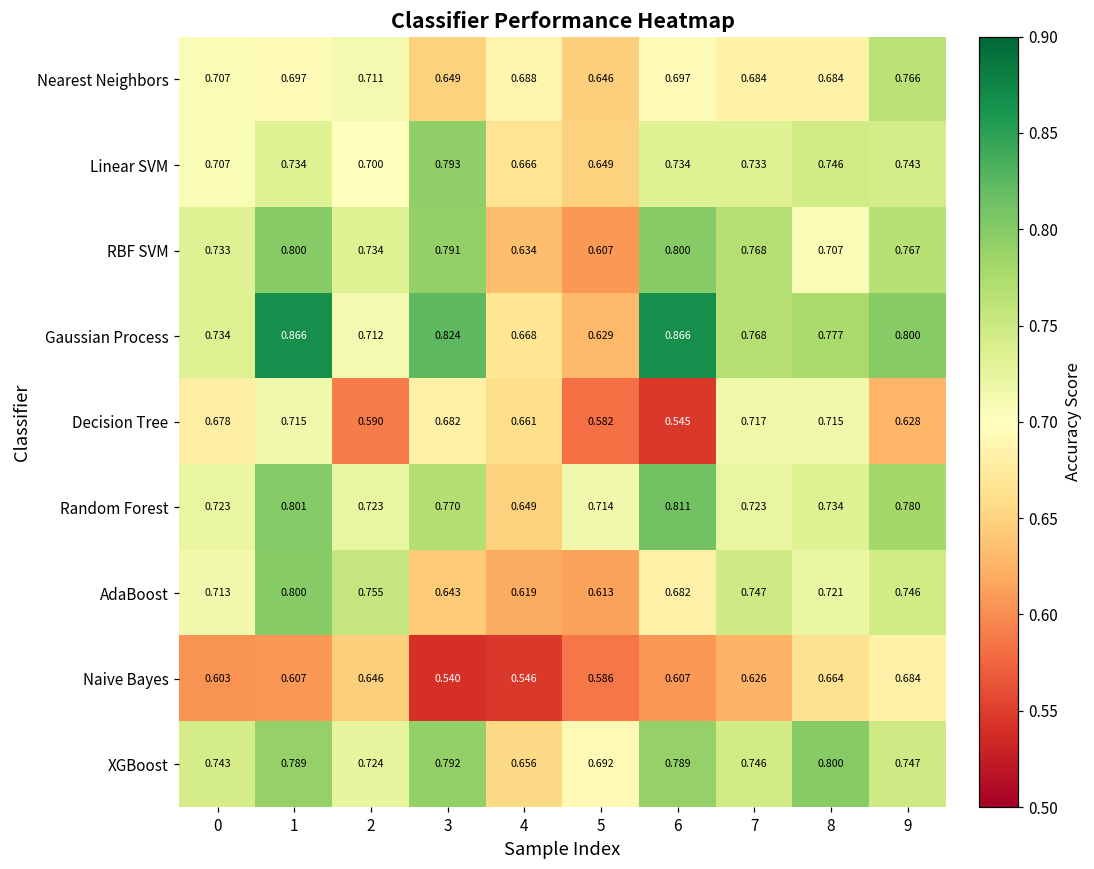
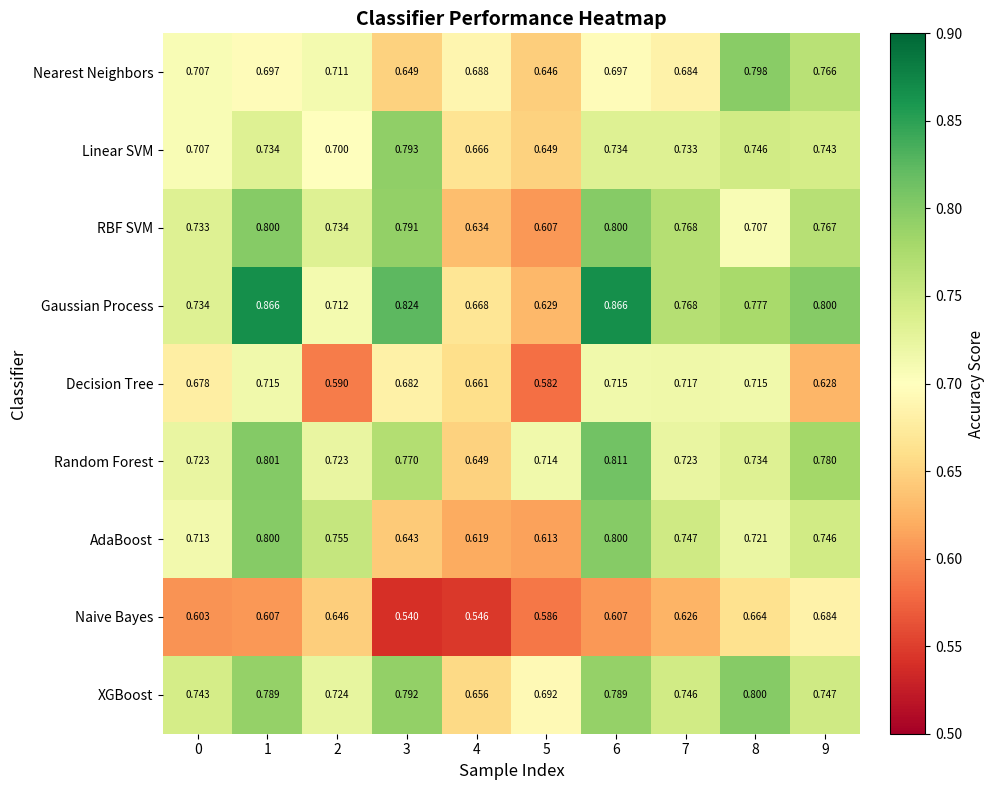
Nearest Neighbors, 8: 0.684 -> 0.798
Decision Tree, 6: 0.545 -> 0.715
AdaBoost, 6: 0.682 -> 0.800
